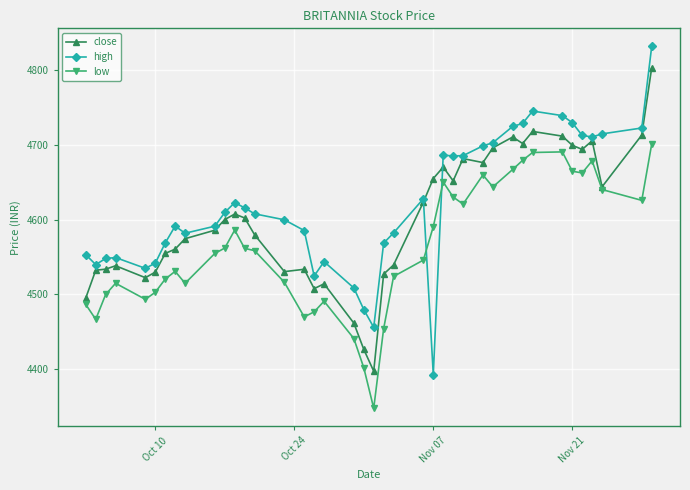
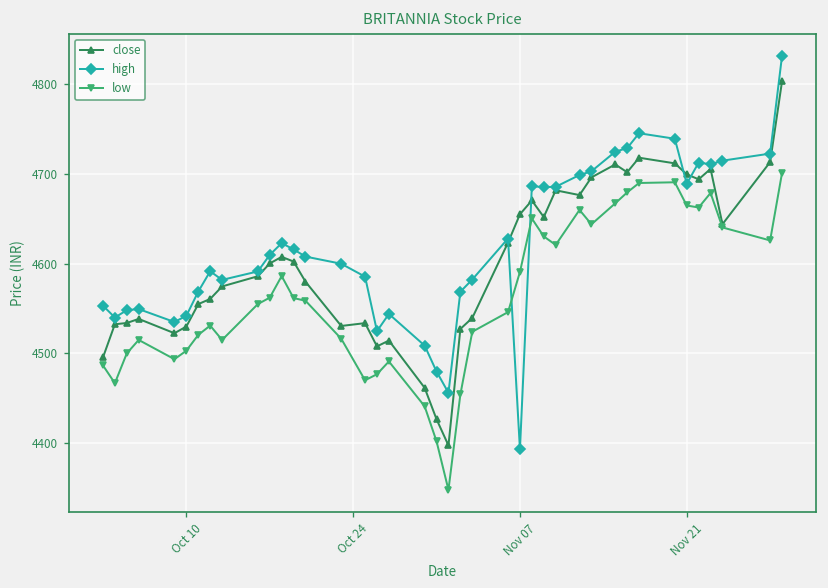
high, Nov 21: 4730 -> 4690
